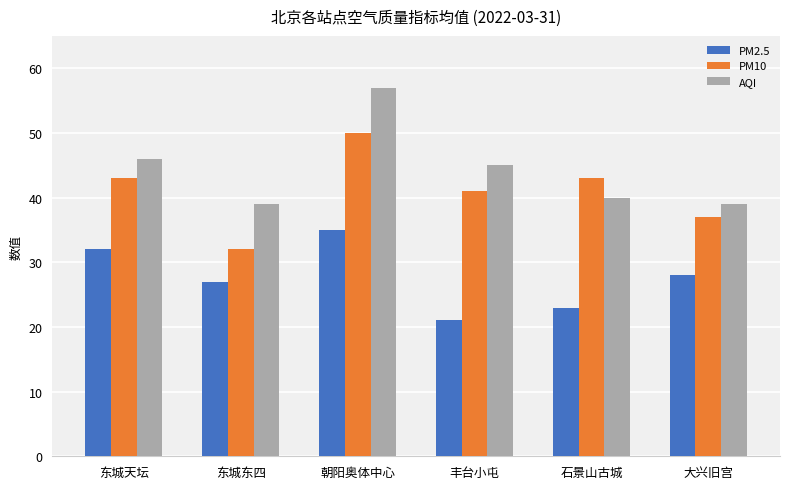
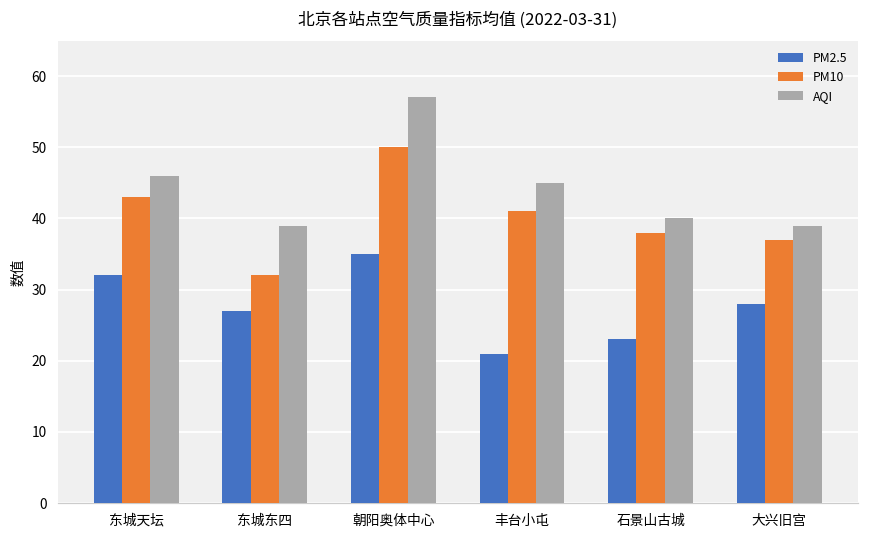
PM10, 石景山古城: 43 -> 38
